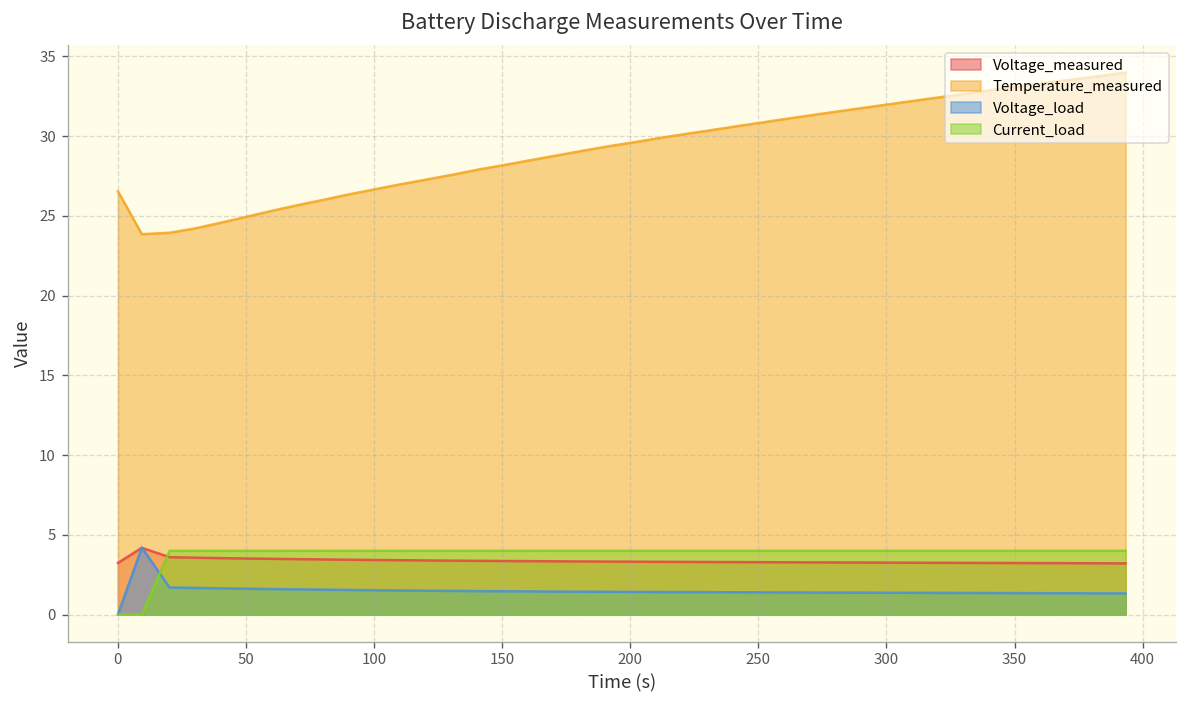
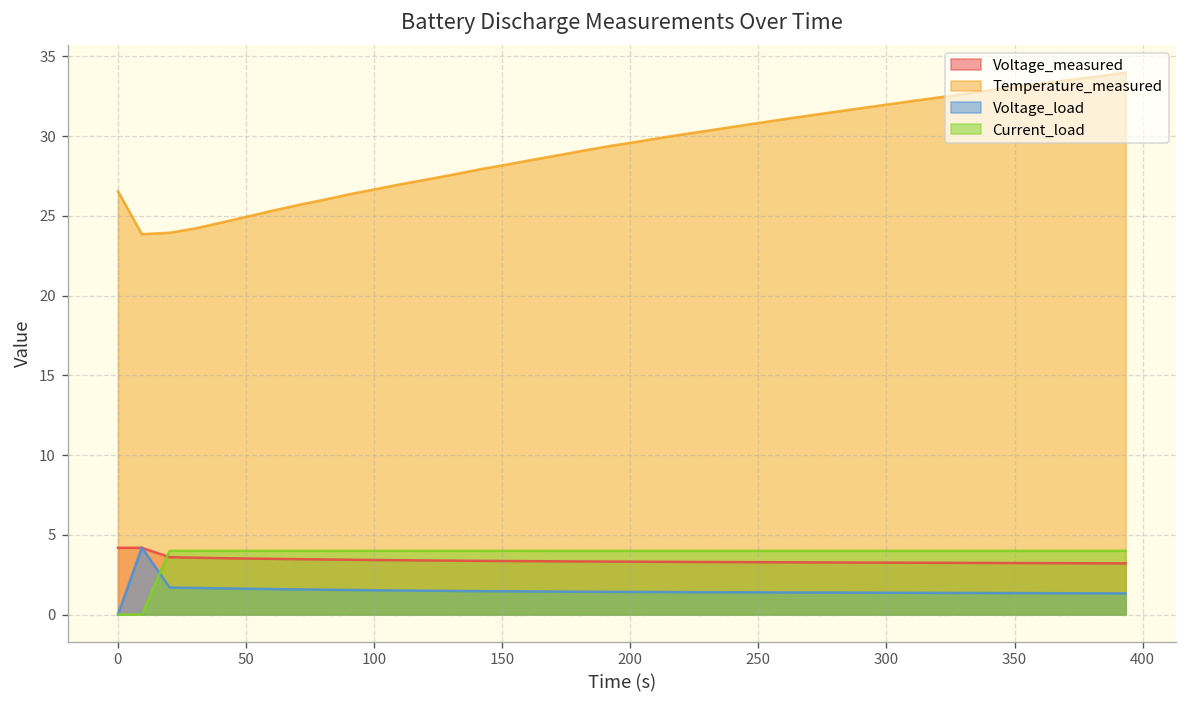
Voltage_measured, 0: 3.2 -> 4.2
